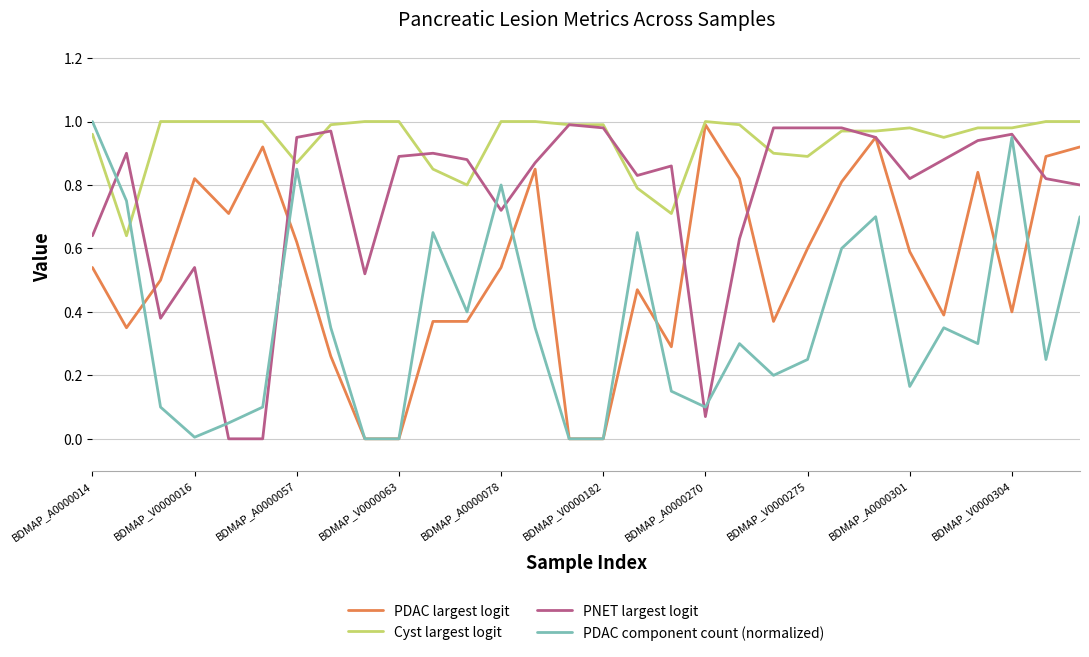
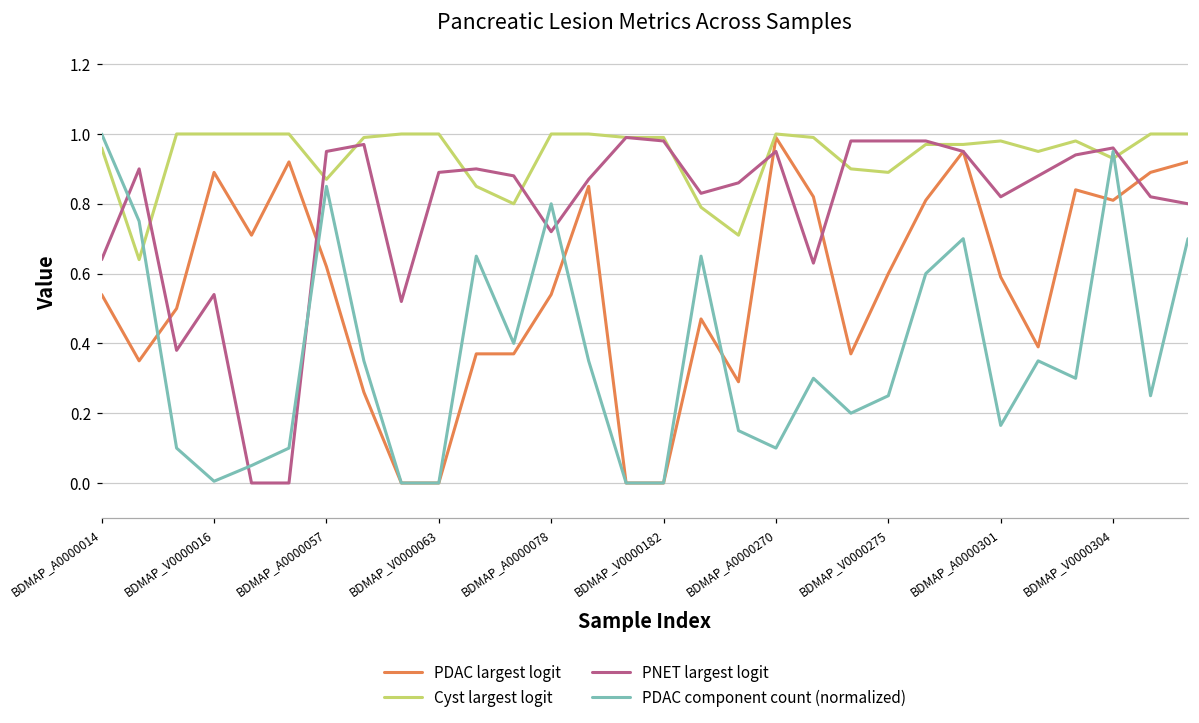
PDAC largest logit, BDMAP_V0000016: 0.82 -> 0.89
PNET largest logit, BDMAP_A0000270: 0.07 -> 0.95
PDAC largest logit, BDMAP_V0000304: 0.40 -> 0.81
Cyst largest logit, BDMAP_V0000304: 0.98 -> 0.93
